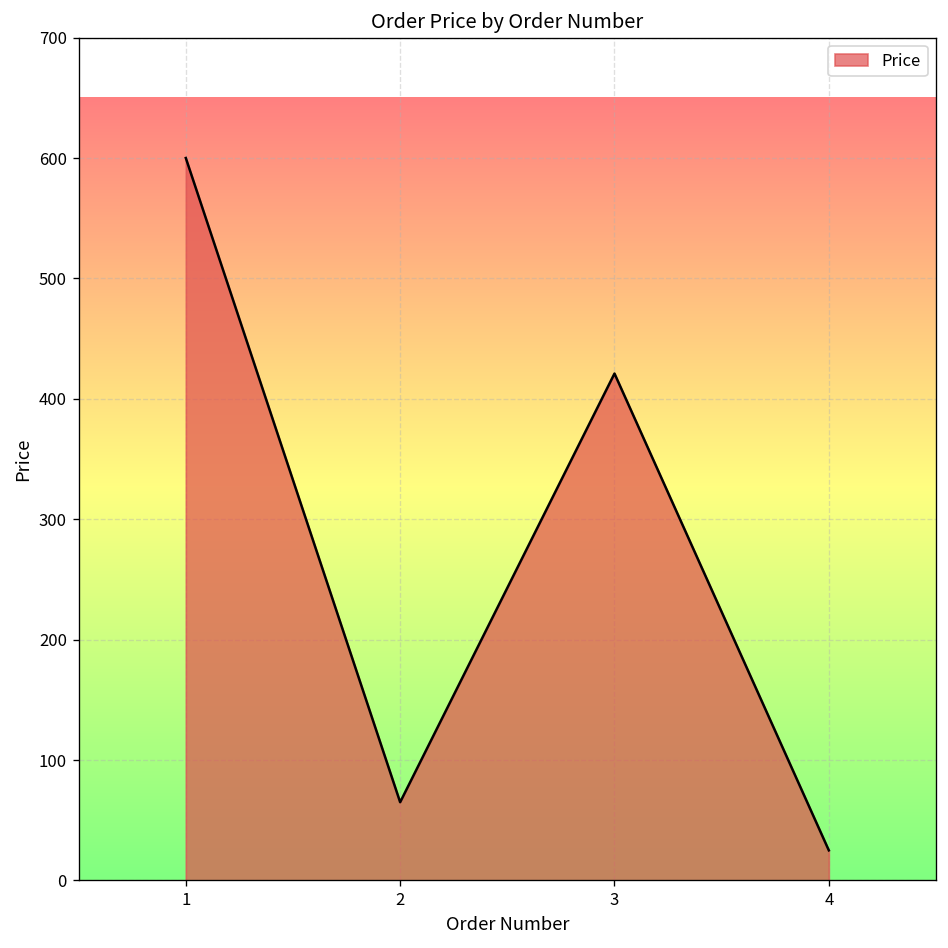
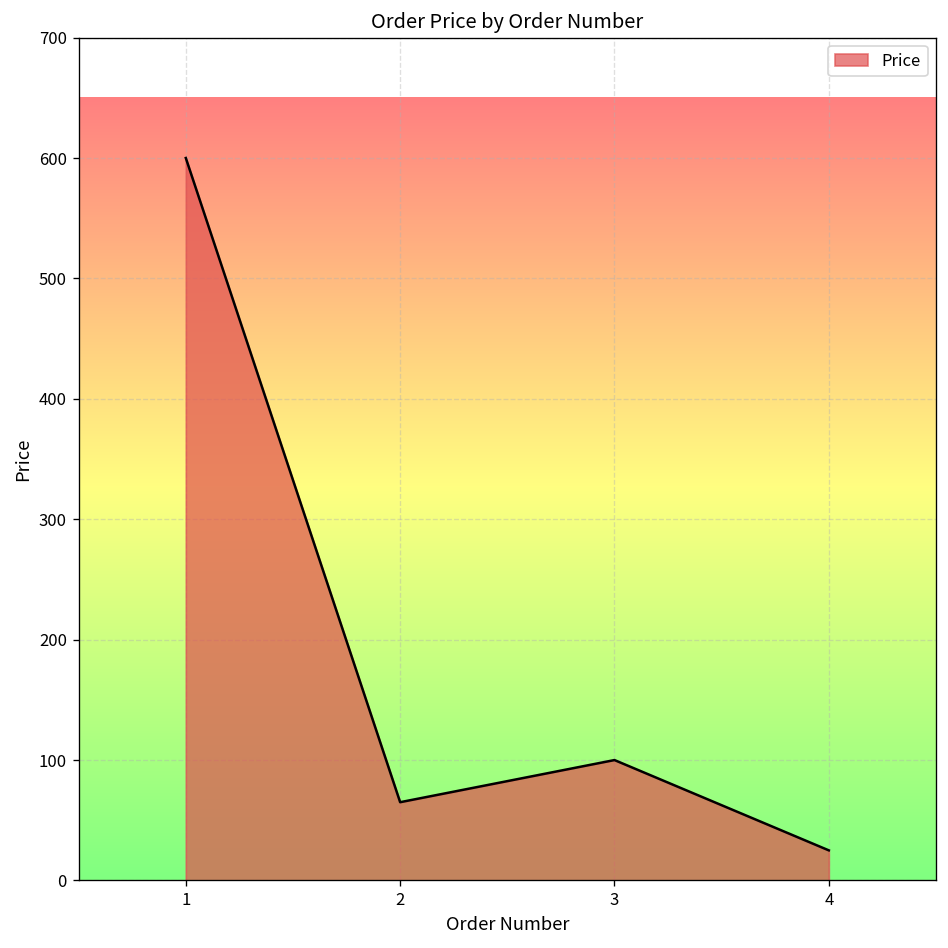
3: 421 -> 100
